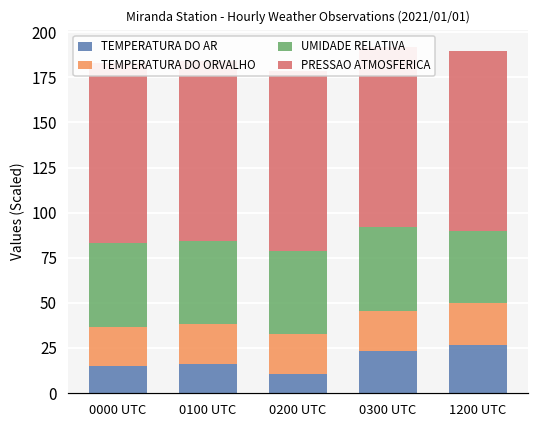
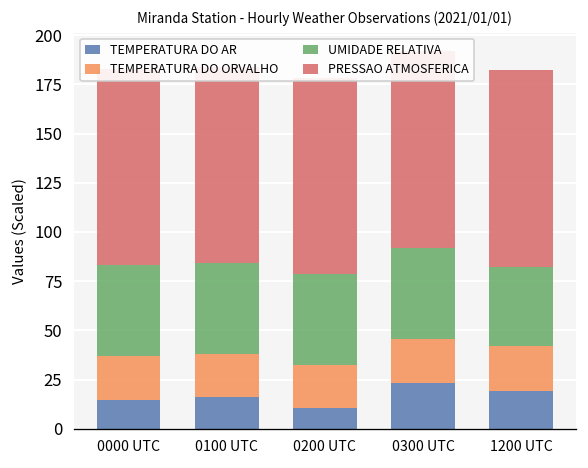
TEMPERATURA DO AR, 1200 UTC: 27 -> 19
